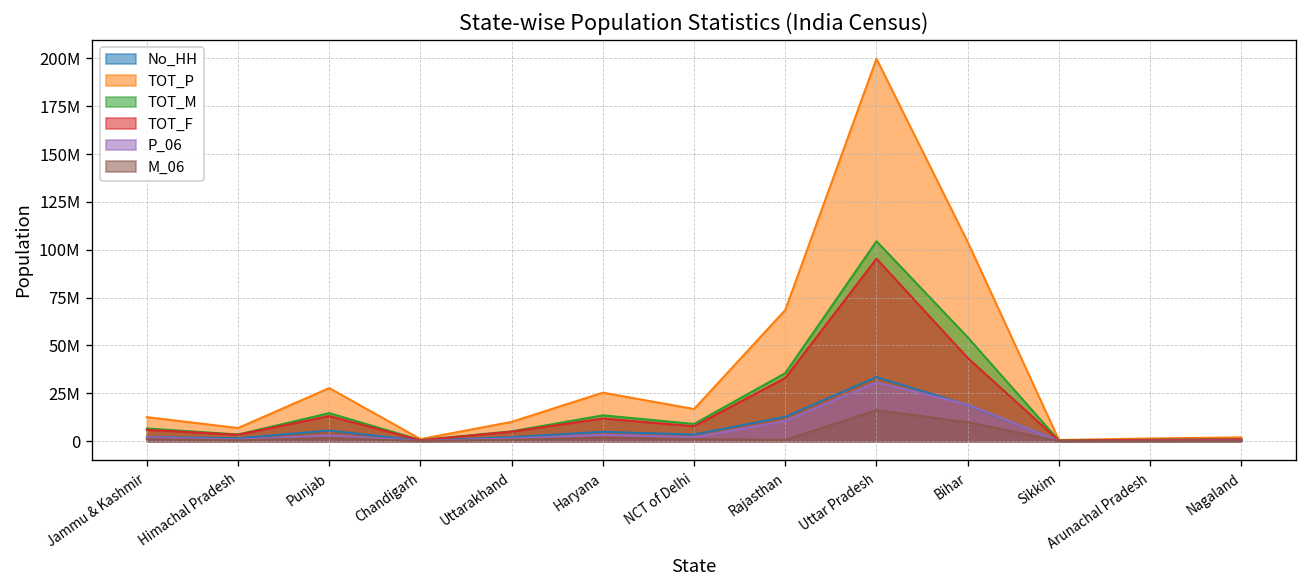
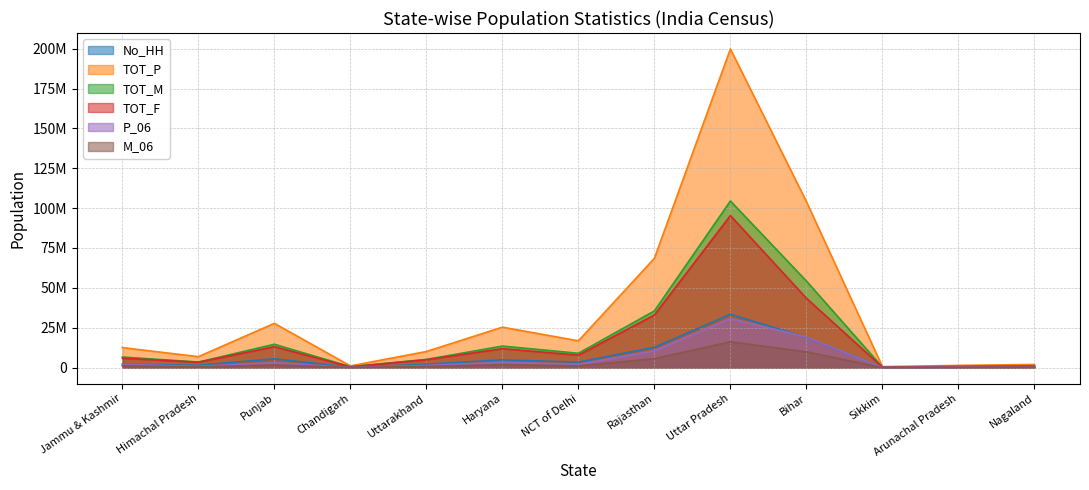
M_06, Rajasthan: 1000000 -> 6000000
